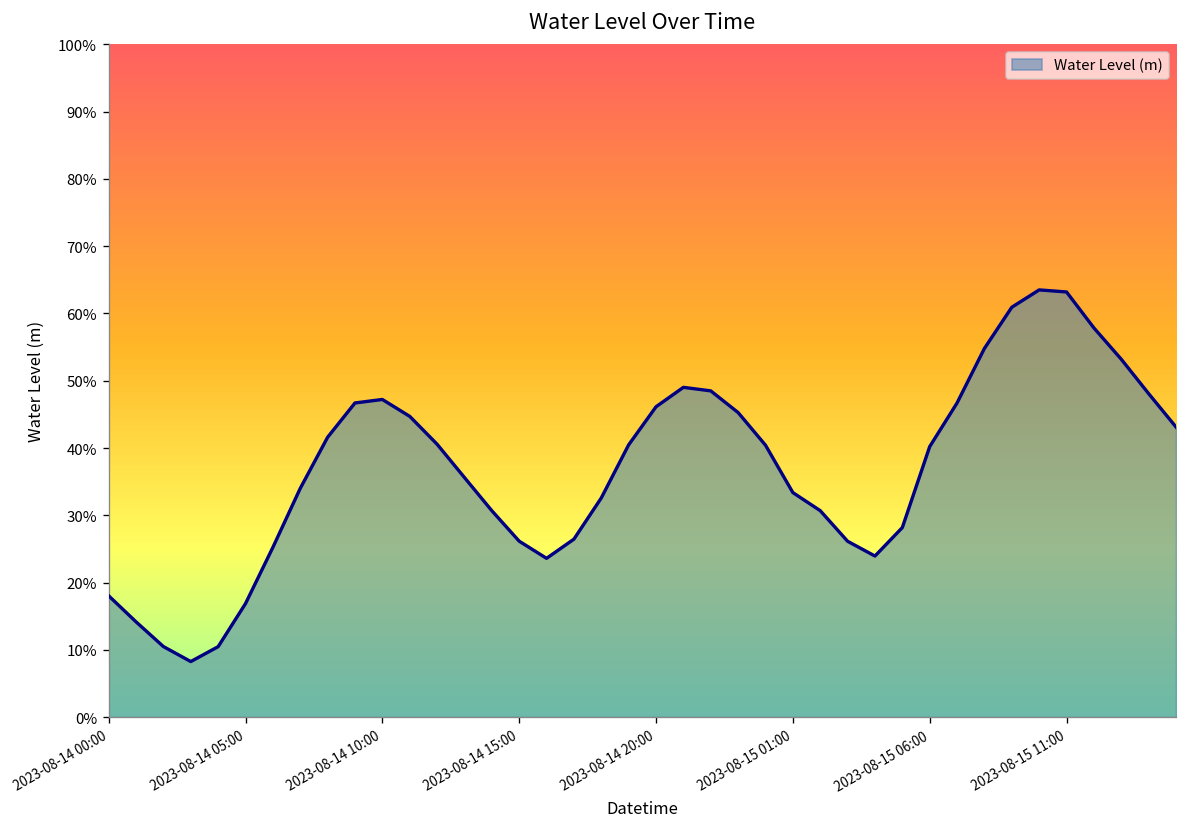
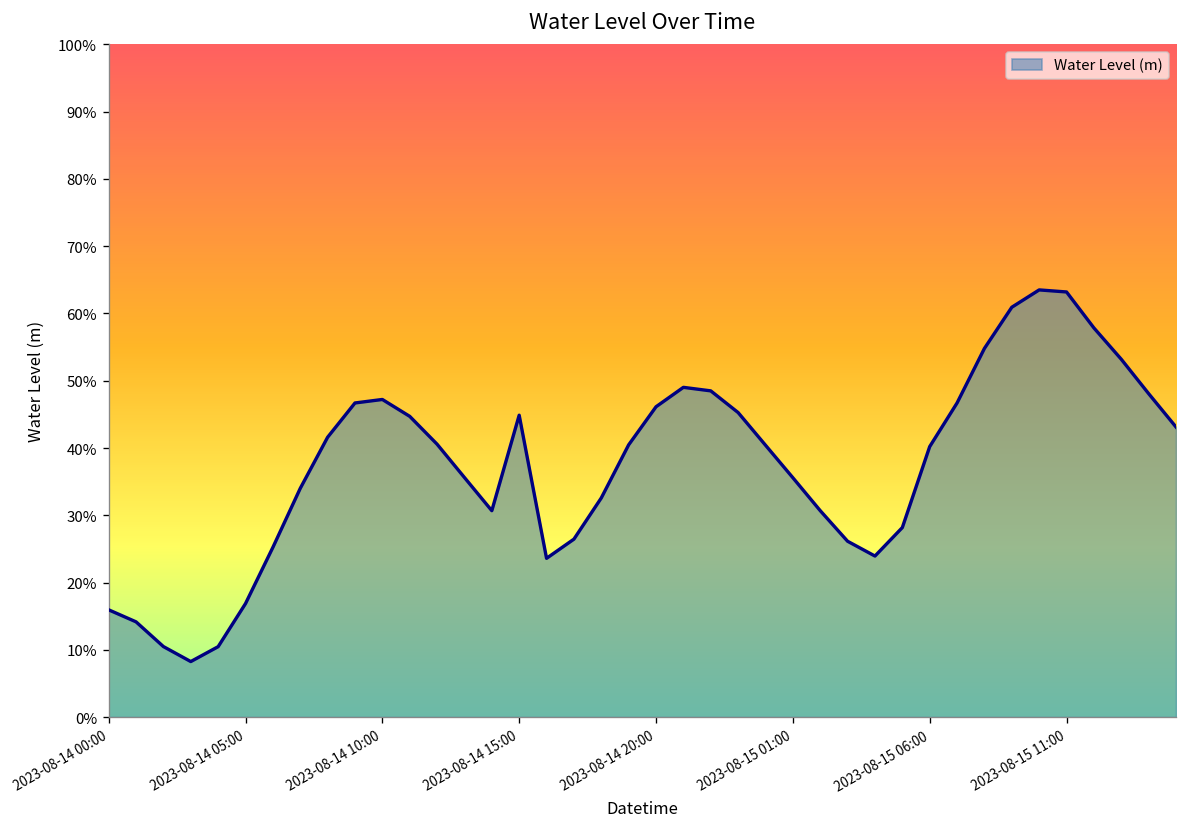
2023-08-14 00:00: 18% -> 16%
2023-08-14 15:00: 26% -> 45%
2023-08-15 01:00: 33% -> 36%
